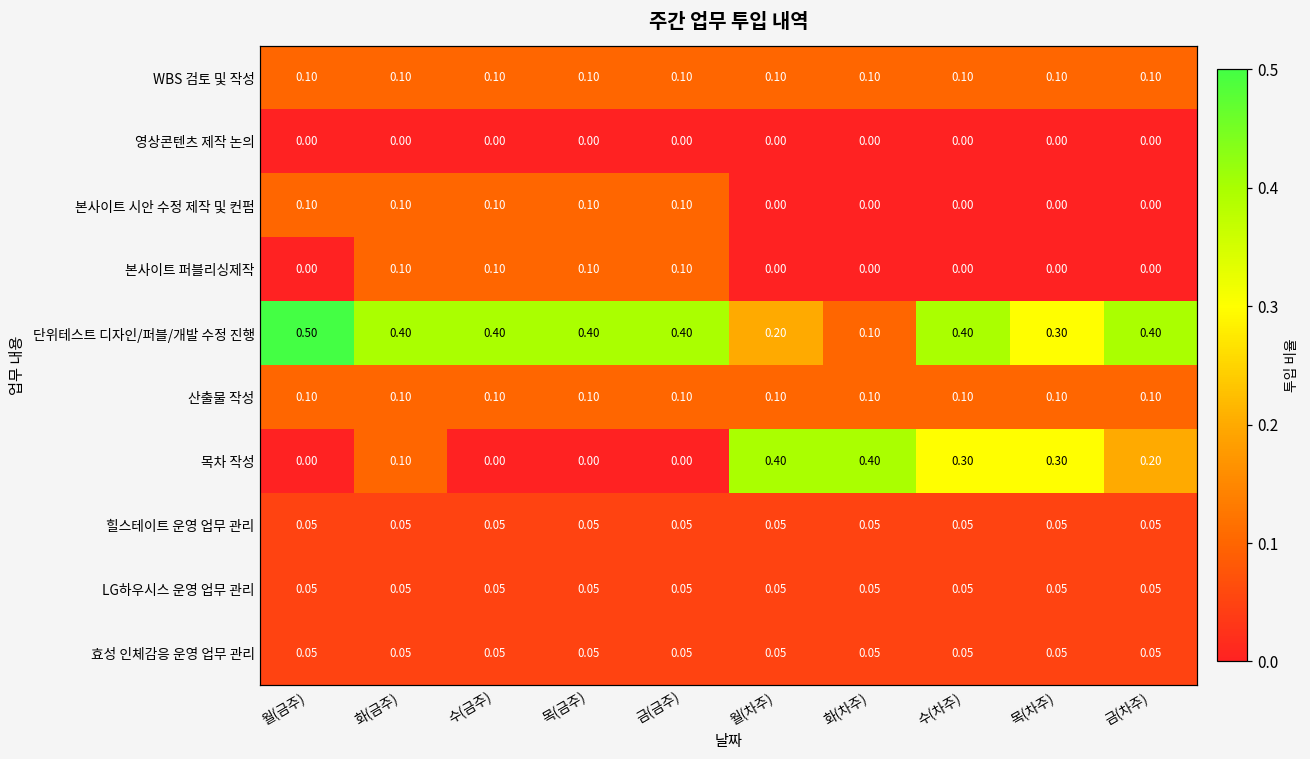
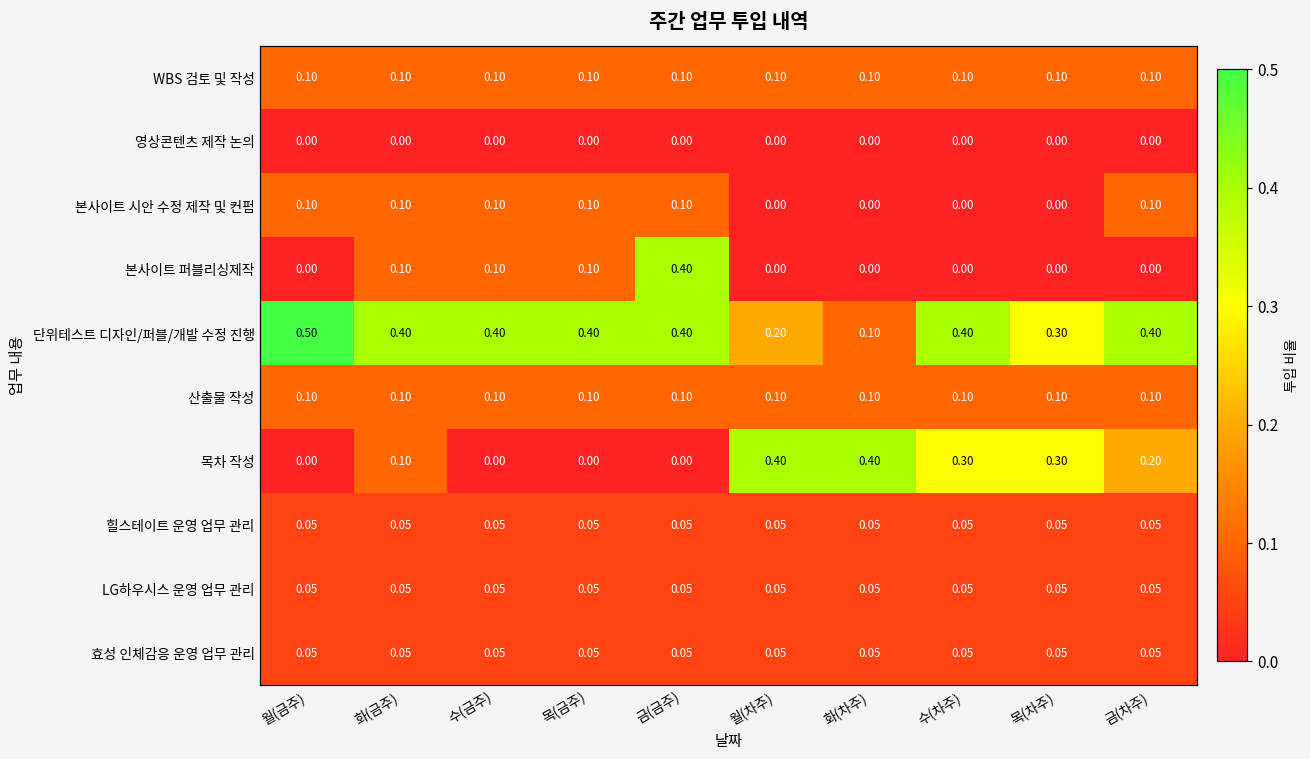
본사이트 시안 수정 제작 및 컨펌, 금(차주): 0.00 -> 0.10
본사이트 퍼블리싱제작, 금(금주): 0.10 -> 0.40
